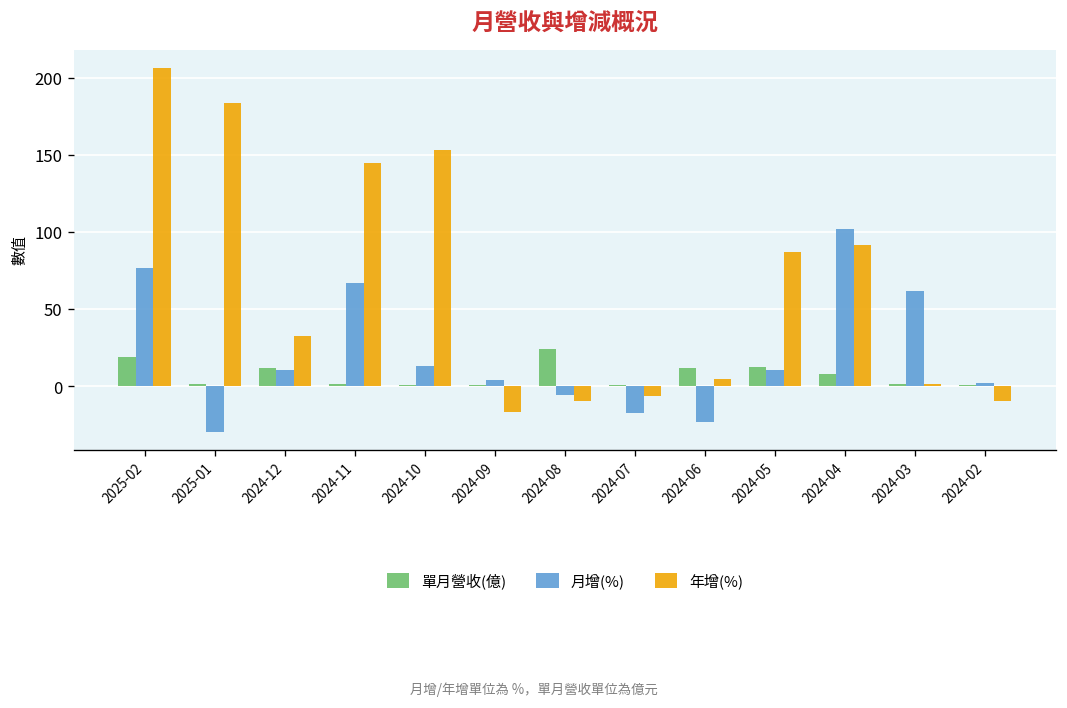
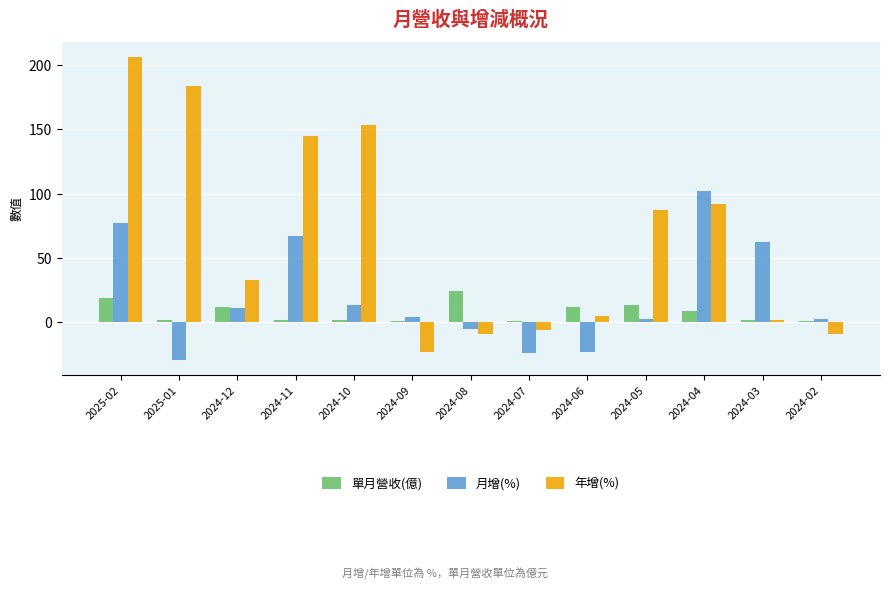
年增(%), 2024-09: -17 -> -23
月增(%), 2024-07: -17 -> -24
月增(%), 2024-05: 10 -> 3
